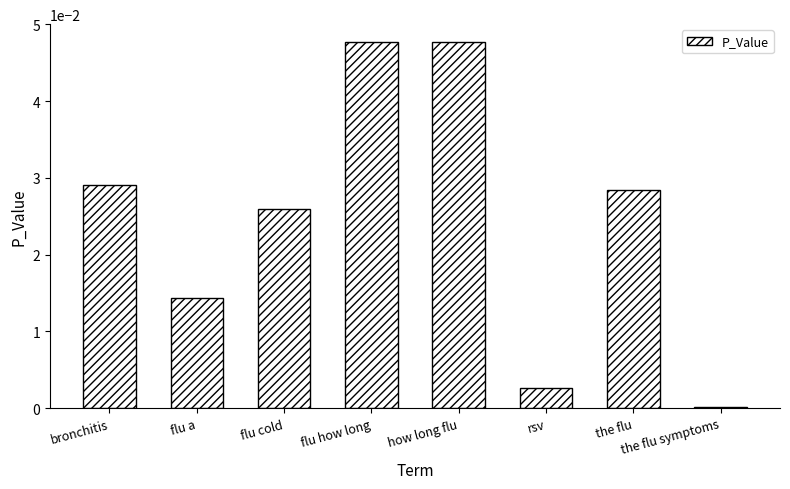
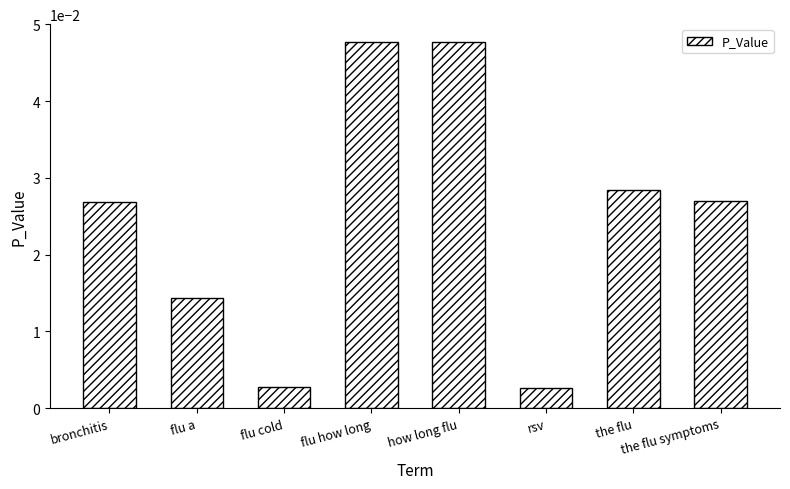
bronchitis: 0.029 -> 0.027
flu cold: 0.026 -> 0.003
the flu symptoms: 0.000 -> 0.027
